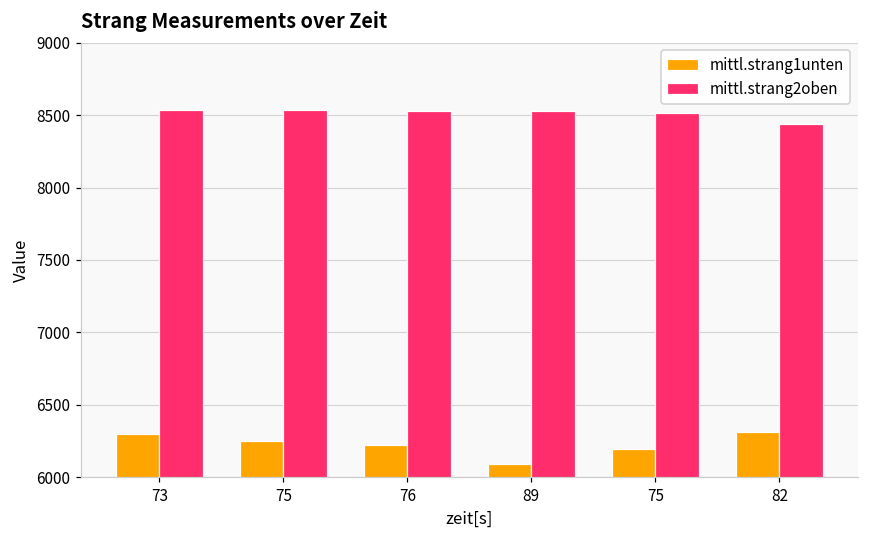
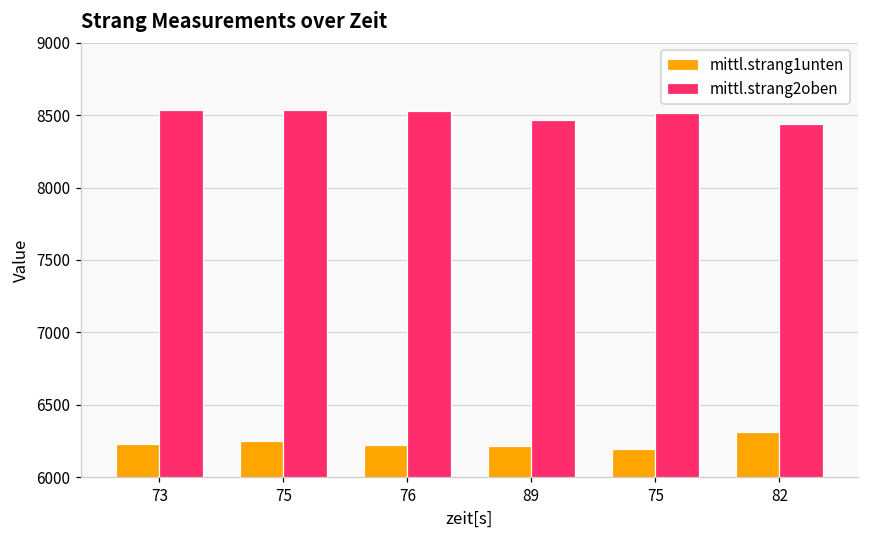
mittl.strang1unten, 73: 6300 -> 6230
mittl.strang1unten, 89: 6090 -> 6210
mittl.strang2oben, 89: 8530 -> 8470
